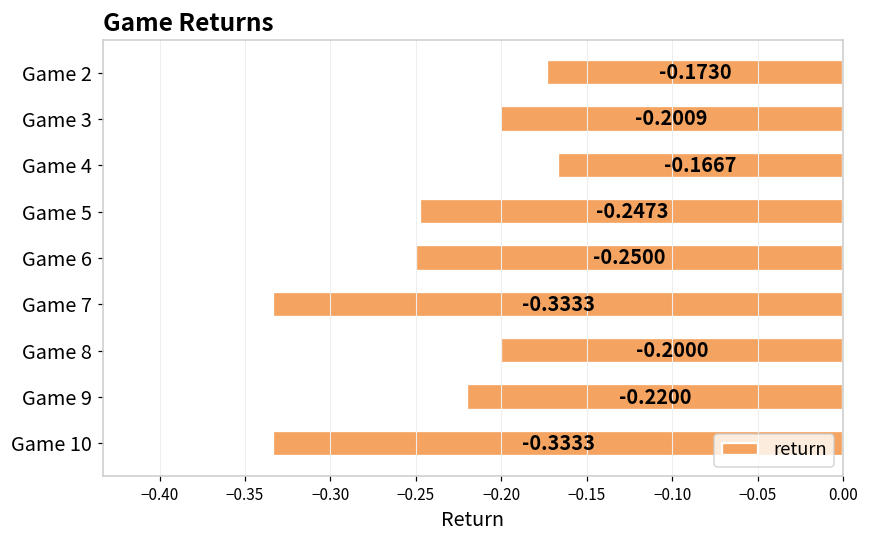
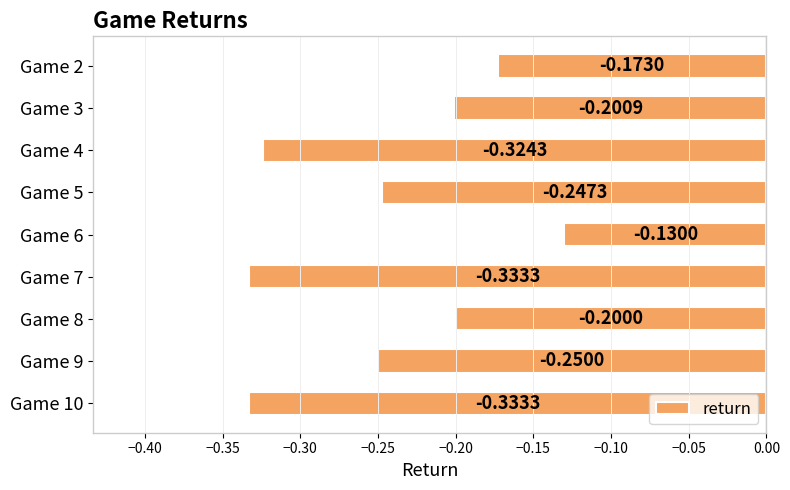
Game 4: -0.1667 -> -0.3243
Game 6: -0.2500 -> -0.1300
Game 9: -0.2200 -> -0.2500
